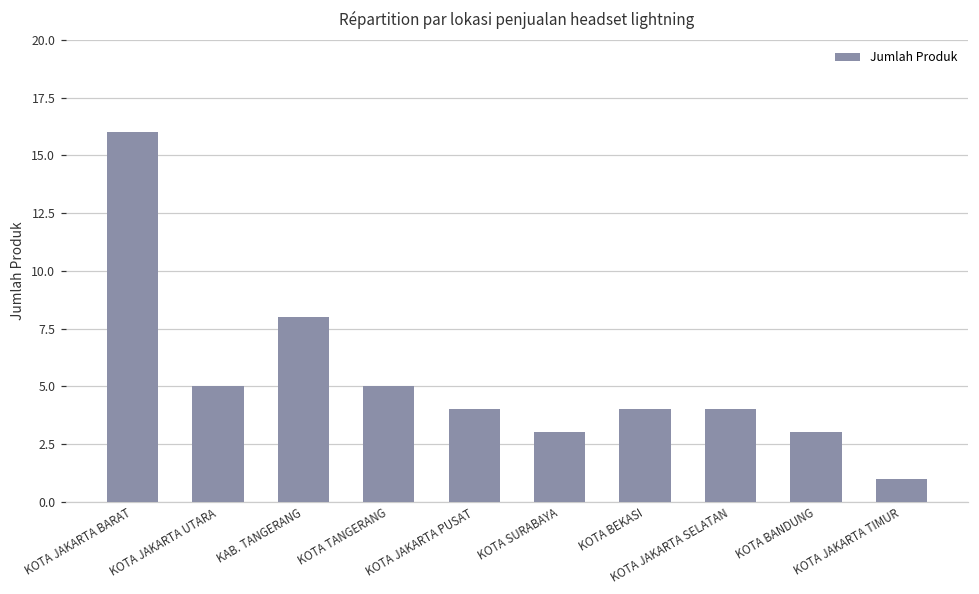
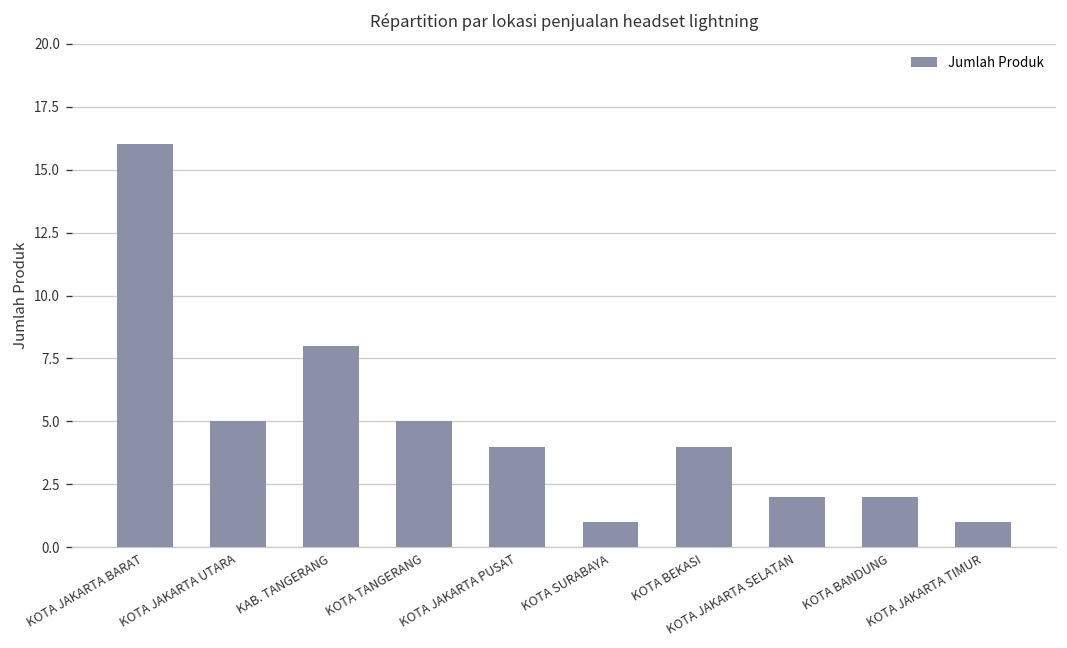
KOTA SURABAYA: 3 -> 1
KOTA JAKARTA SELATAN: 4 -> 2
KOTA BANDUNG: 3 -> 2
